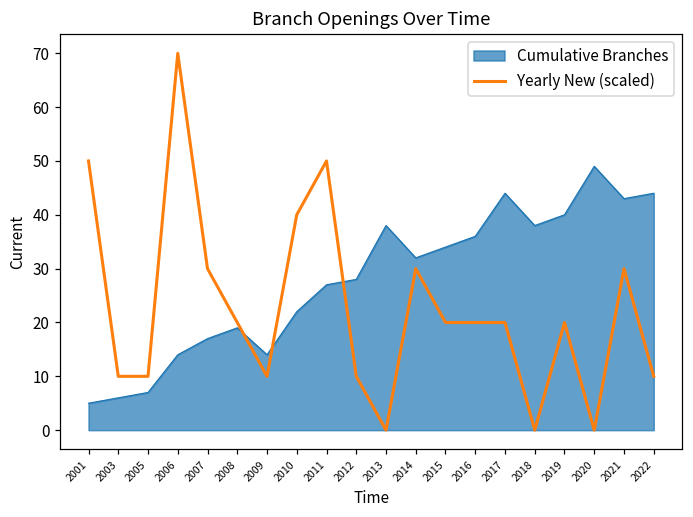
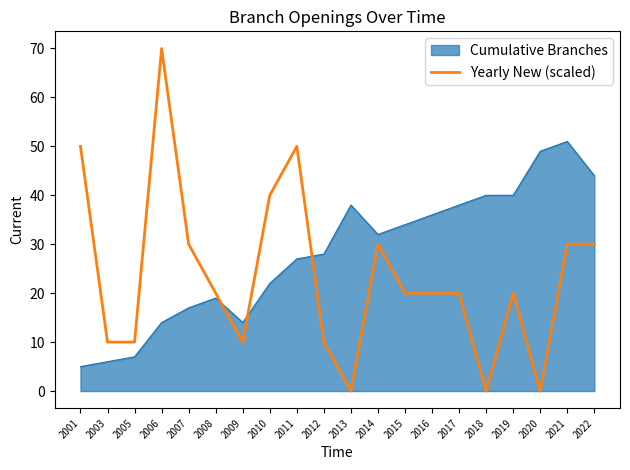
Cumulative Branches, 2017: 44 -> 38
Cumulative Branches, 2018: 38 -> 40
Cumulative Branches, 2021: 43 -> 51
Yearly New (scaled), 2022: 10 -> 30
